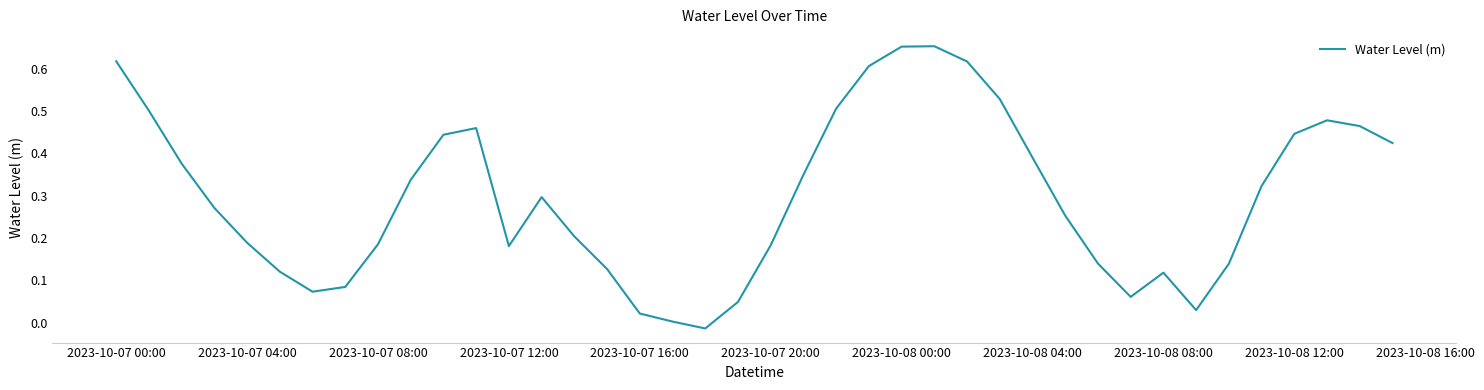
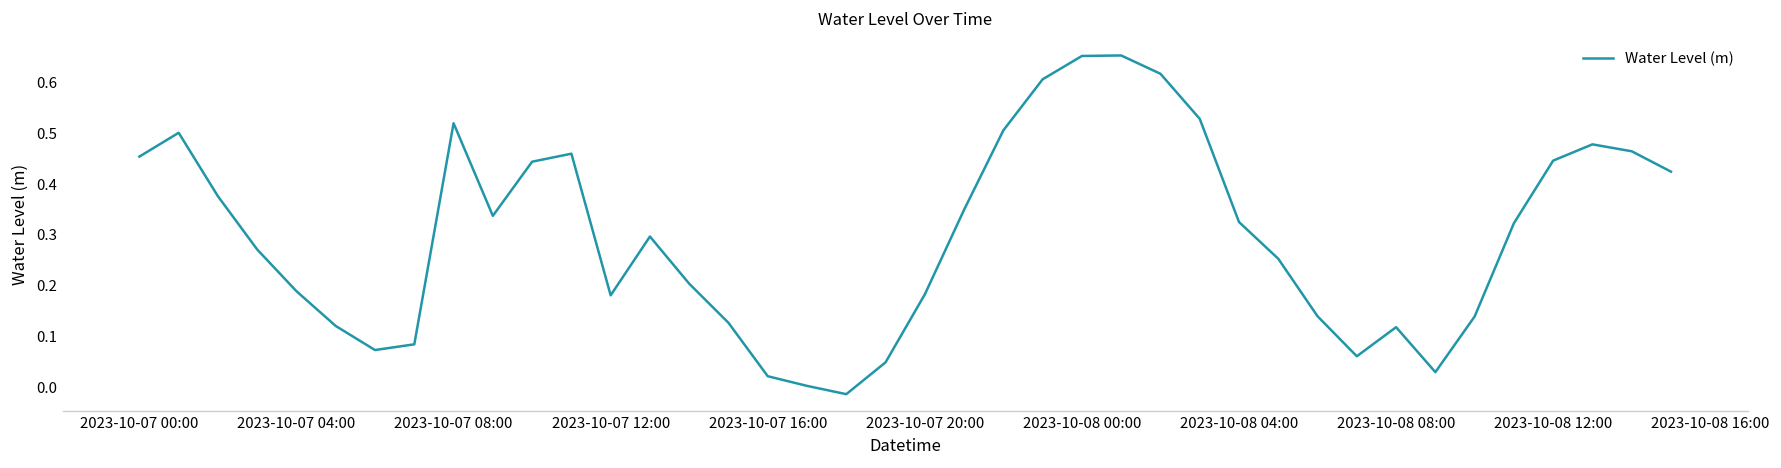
2023-10-07 00:00: 0.62 -> 0.45
2023-10-07 08:00: 0.19 -> 0.52
2023-10-08 04:00: 0.39 -> 0.33
